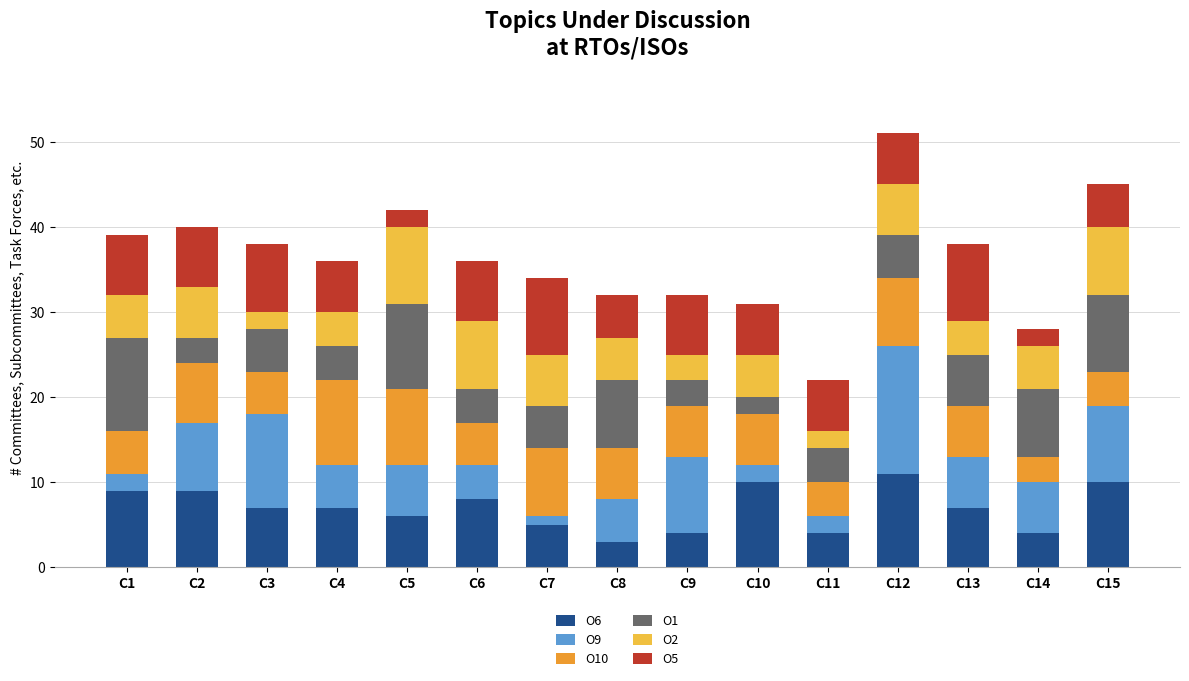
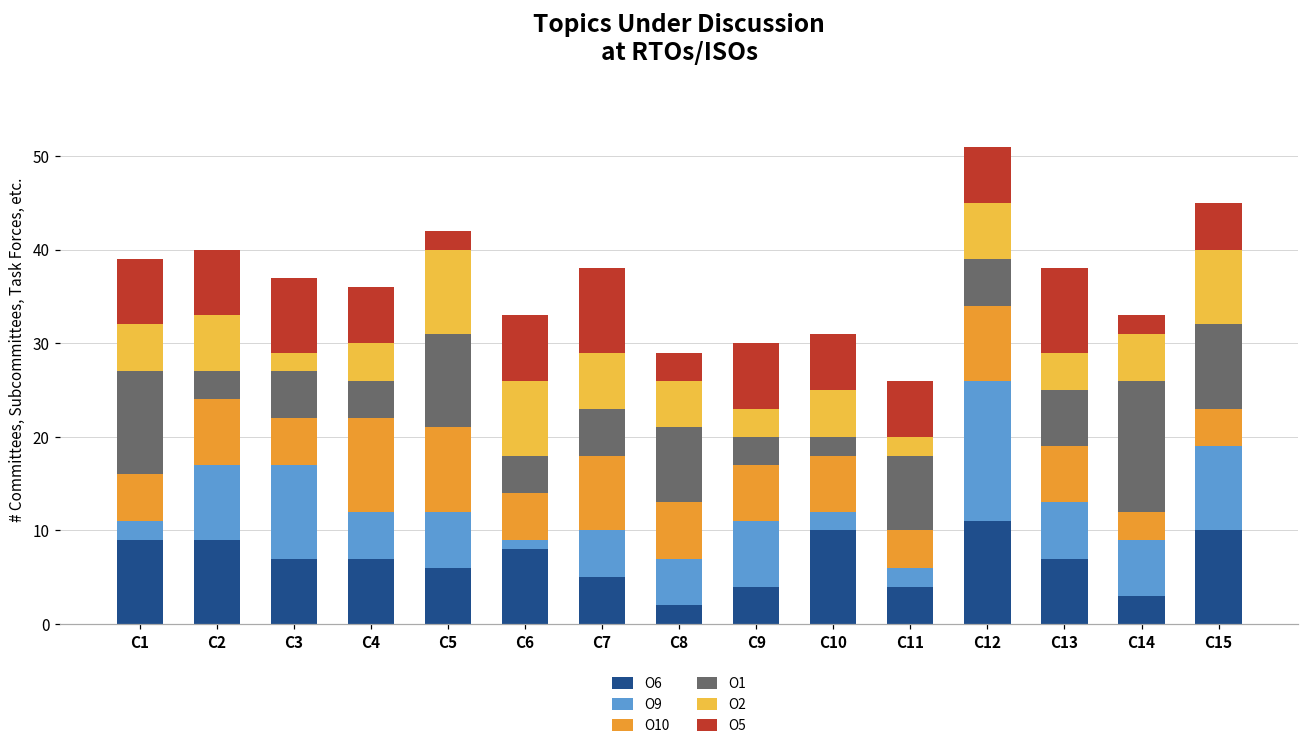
O9, C3: 11 -> 10
O9, C6: 4 -> 1
O9, C7: 1 -> 5
O6, C8: 3 -> 2
O5, C8: 5 -> 3
O9, C9: 9 -> 7
O1, C11: 4 -> 8
O6, C14: 4 -> 3
O1, C14: 8 -> 14
